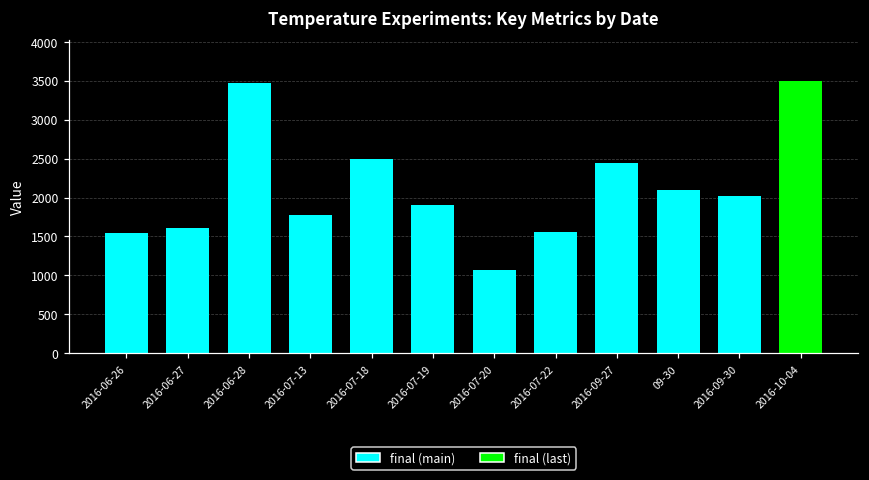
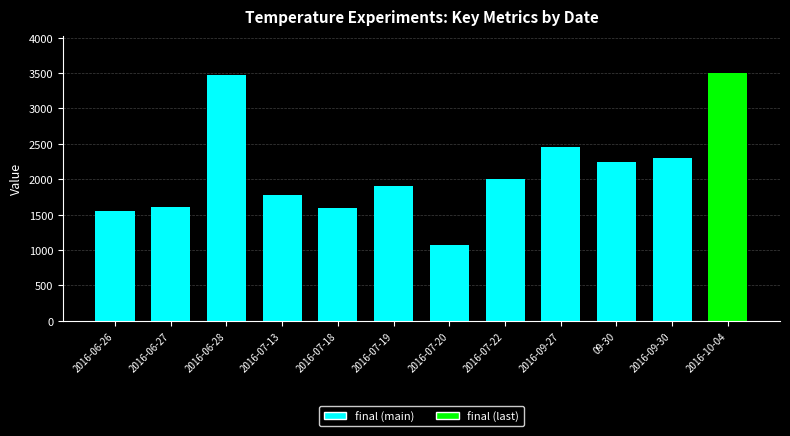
2016-07-18: 2500 -> 1600
2016-07-22: 1600 -> 2000
09-30: 2100 -> 2200
2016-09-30: 2000 -> 2300
